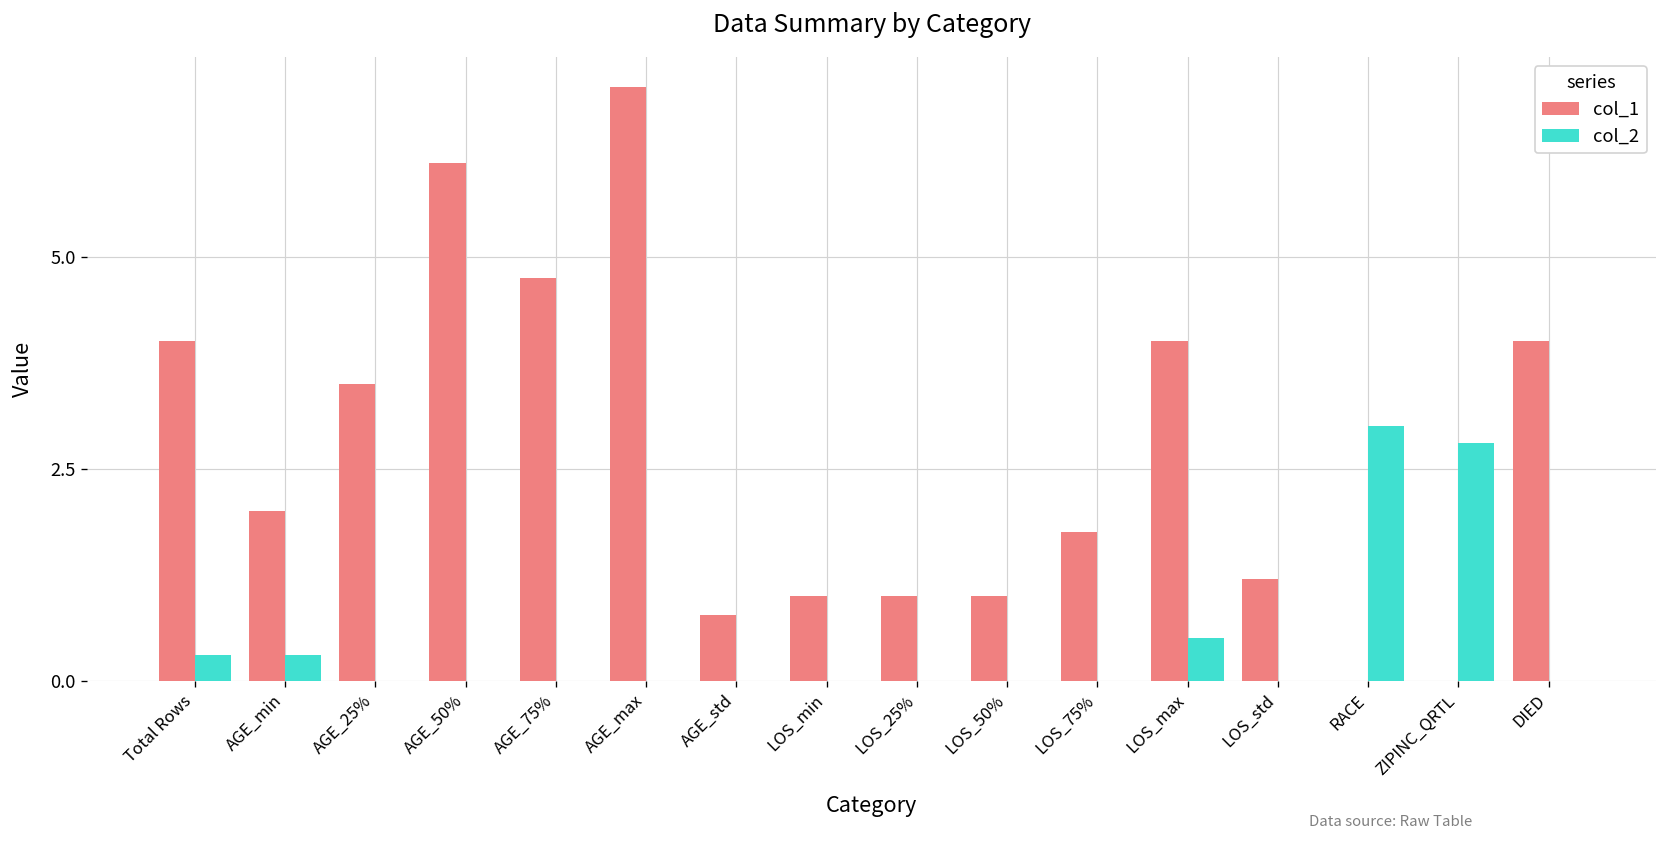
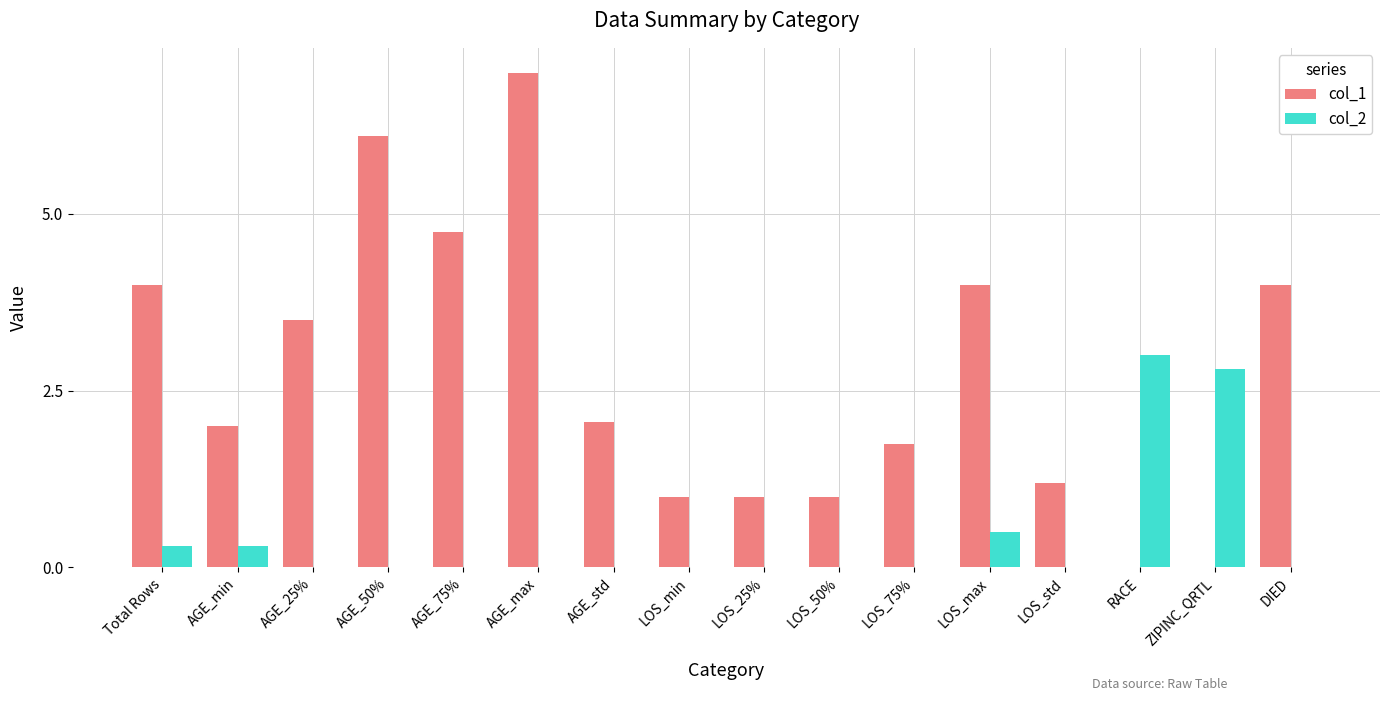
col_1, AGE_std: 0.8 -> 2.1
